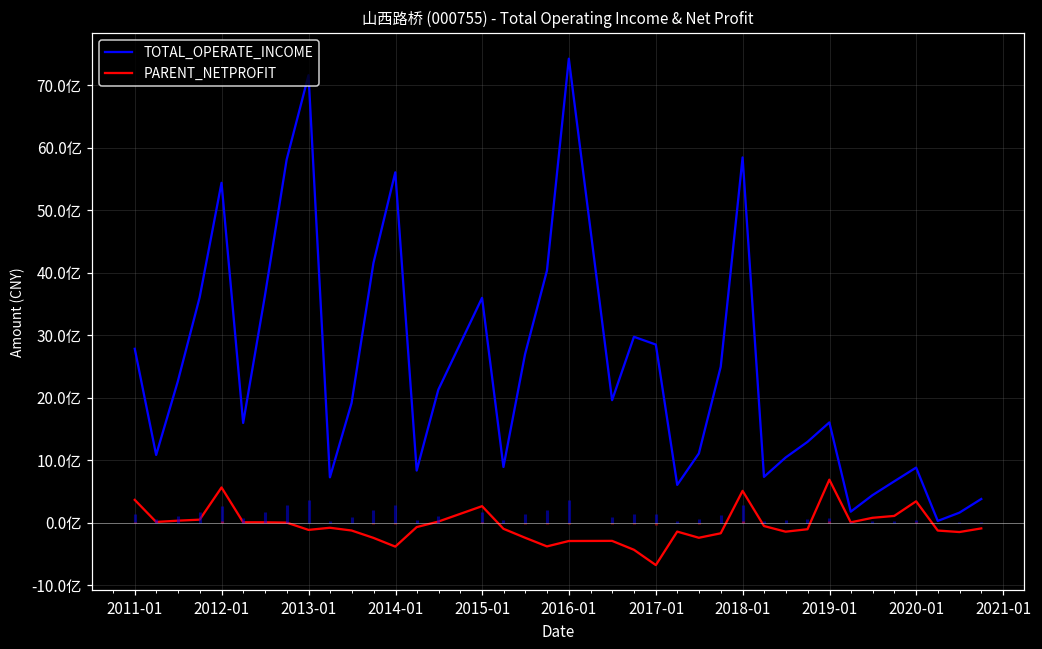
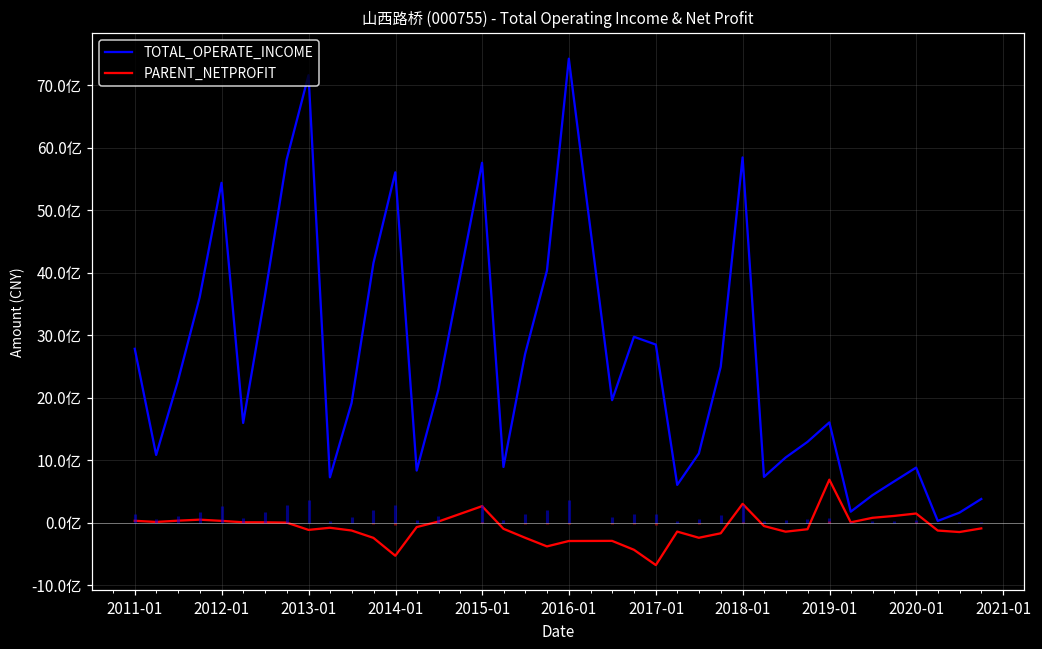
PARENT_NETPROFIT, 2011-01: 4亿 -> 0亿
PARENT_NETPROFIT, 2012-01: 6亿 -> 0亿
PARENT_NETPROFIT, 2014-01: -4亿 -> -5亿
TOTAL_OPERATE_INCOME, 2015-01: 36亿 -> 58亿
PARENT_NETPROFIT, 2018-01: 5亿 -> 3亿
PARENT_NETPROFIT, 2020-01: 3亿 -> 1亿
